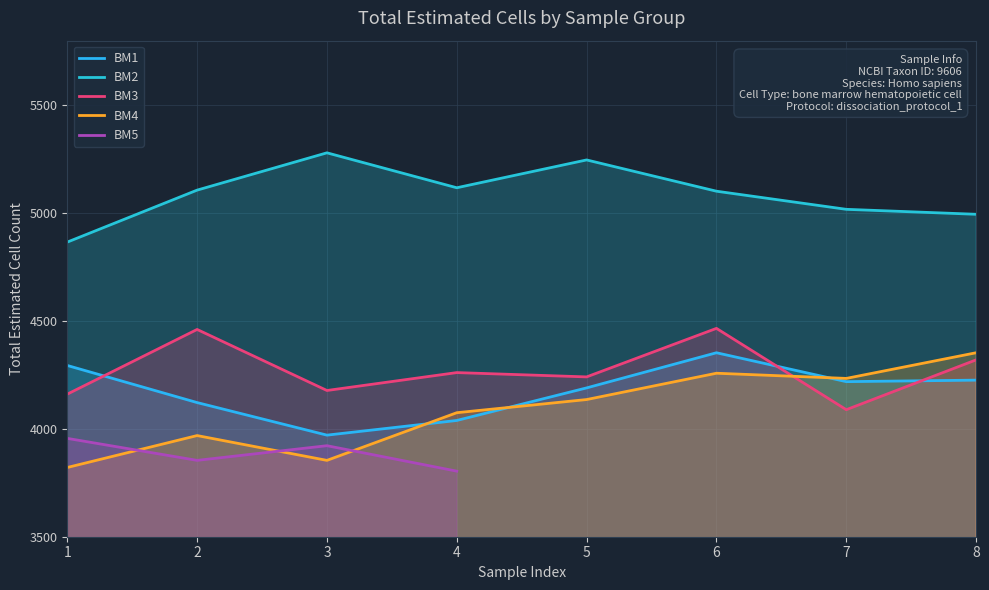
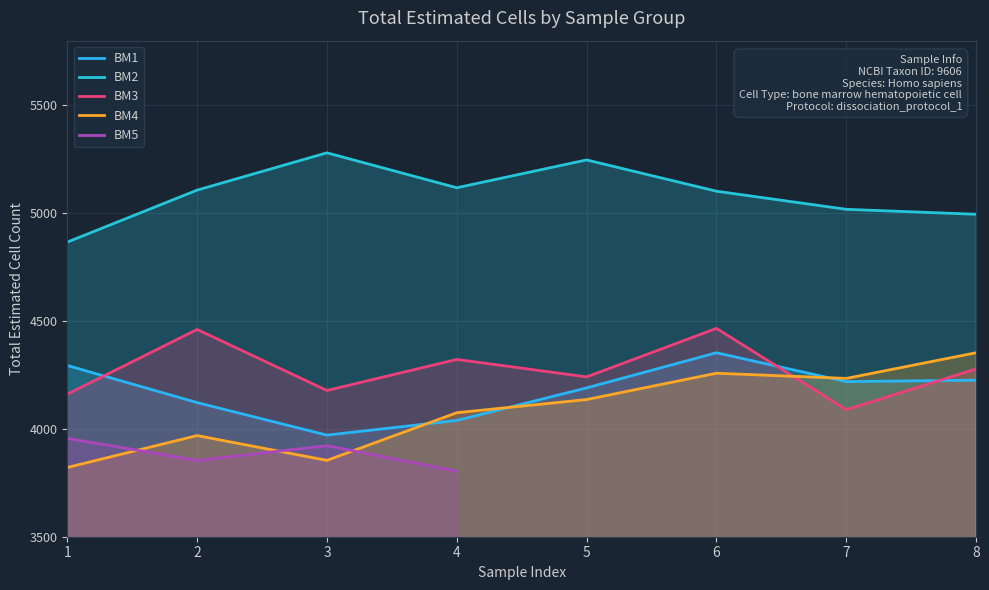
BM3, 4: 4260 -> 4320
BM3, 8: 4320 -> 4280
